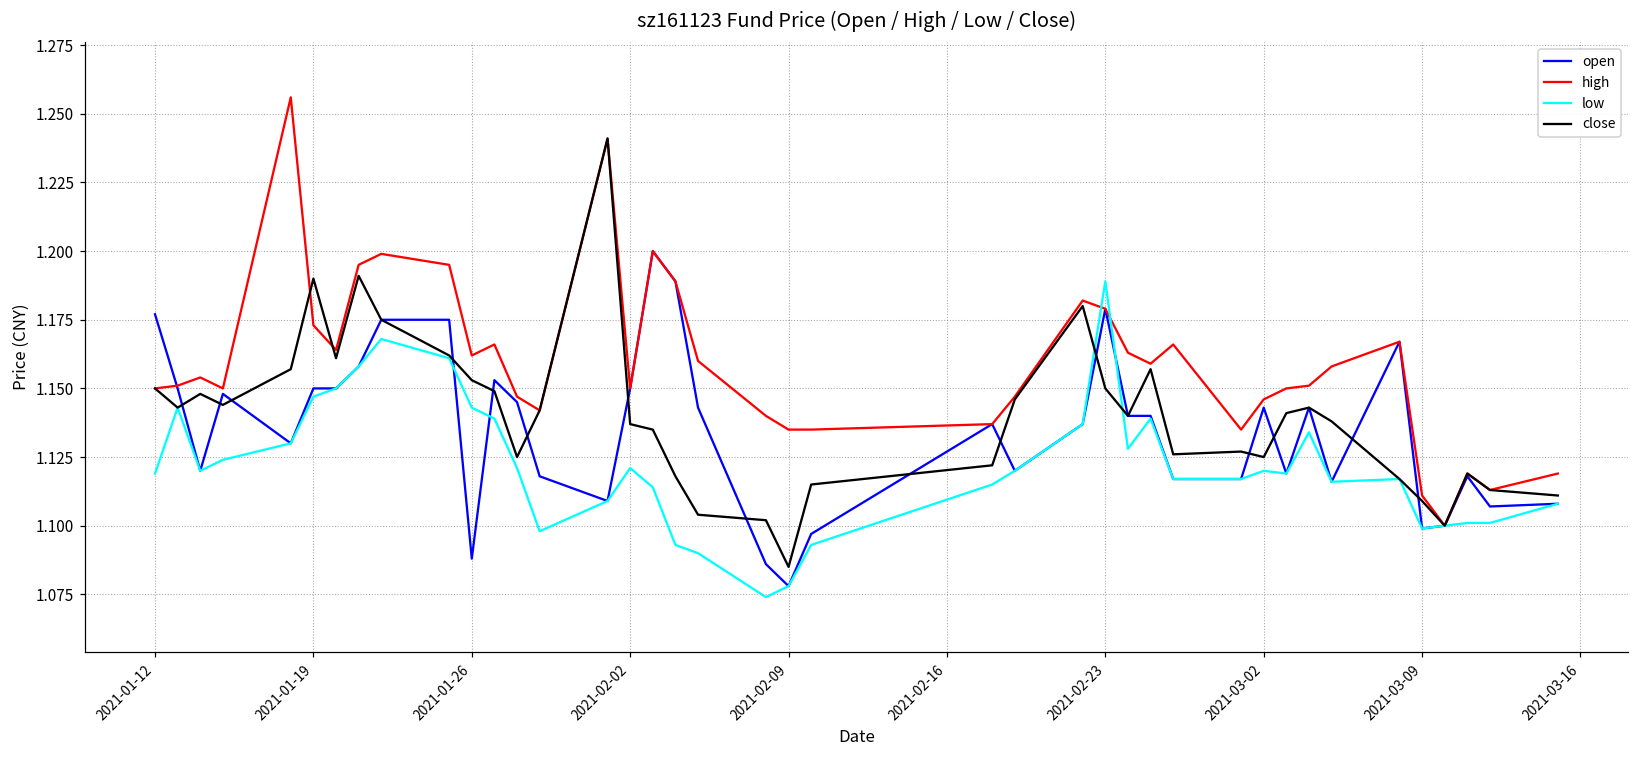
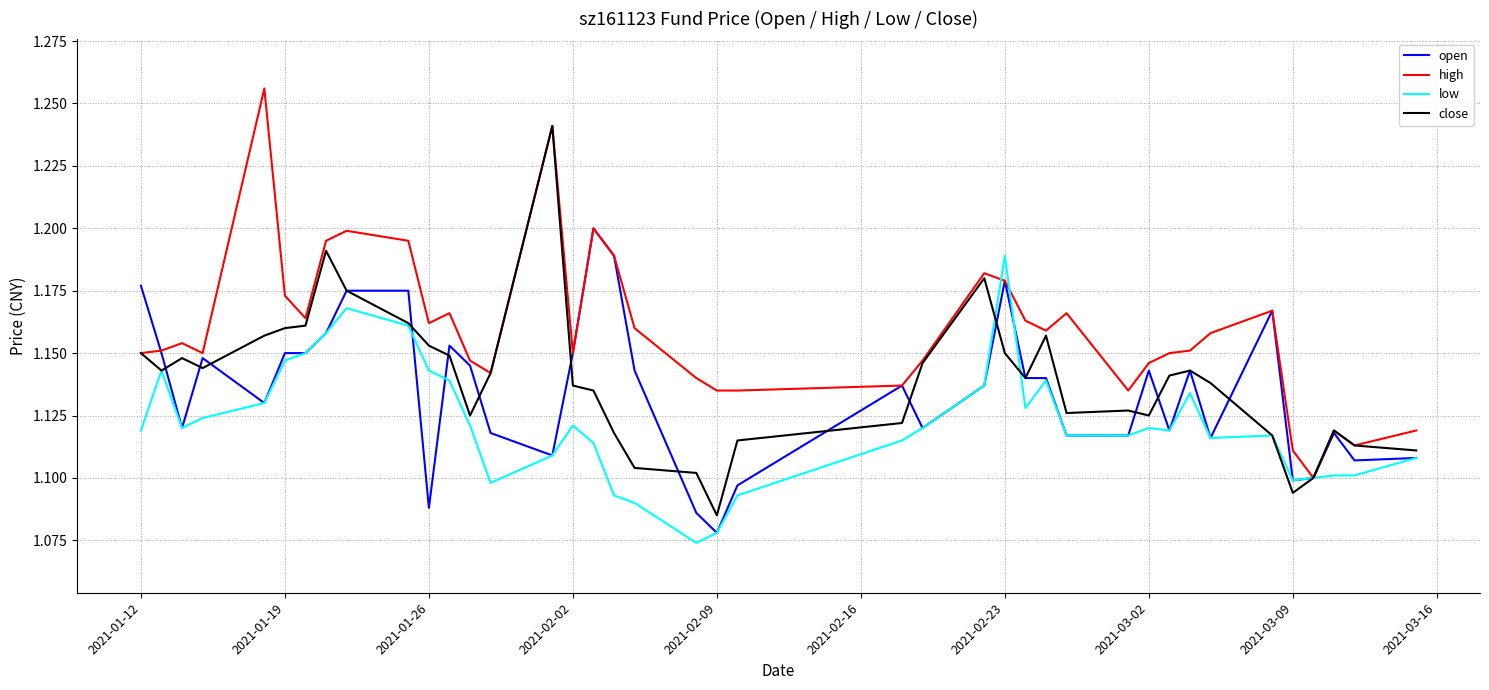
close, 2021-01-19: 1.19 -> 1.16
close, 2021-03-09: 1.109 -> 1.094
